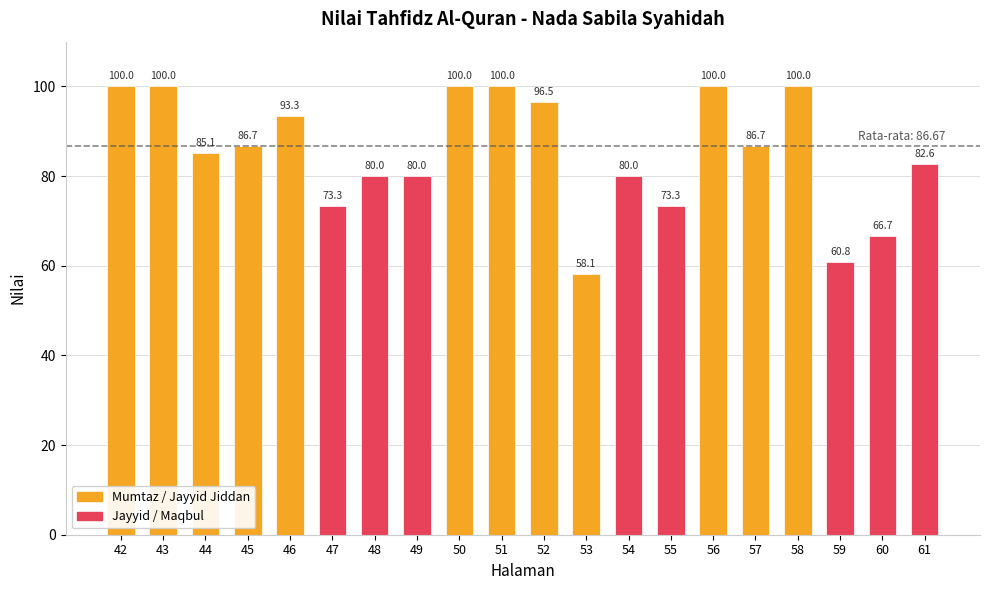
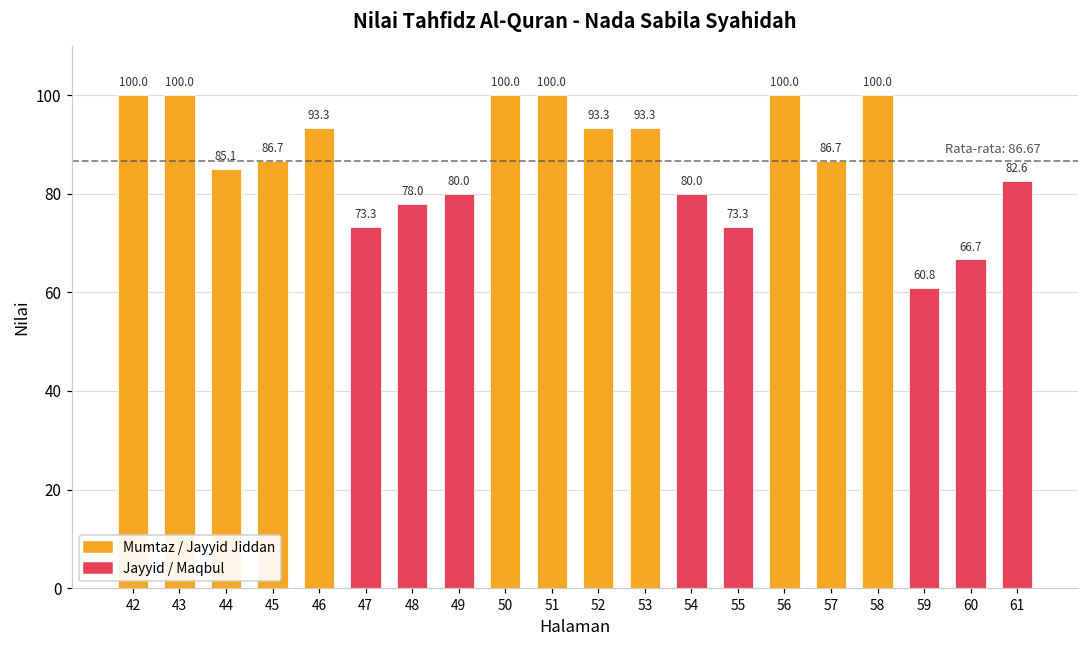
48: 80.0 -> 78.0
52: 96.5 -> 93.3
53: 58.1 -> 93.3
